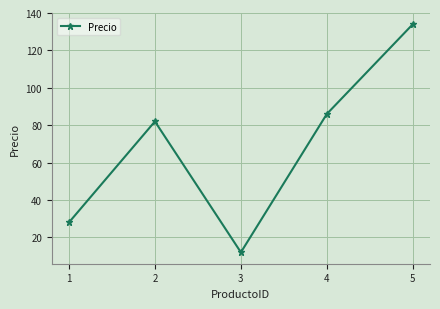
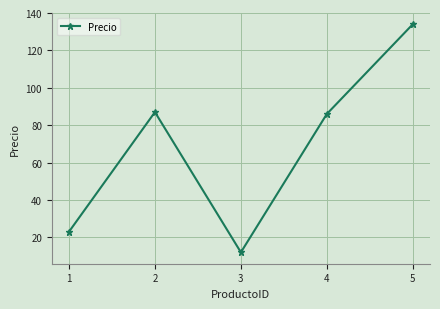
1: 28 -> 23
2: 82 -> 87
